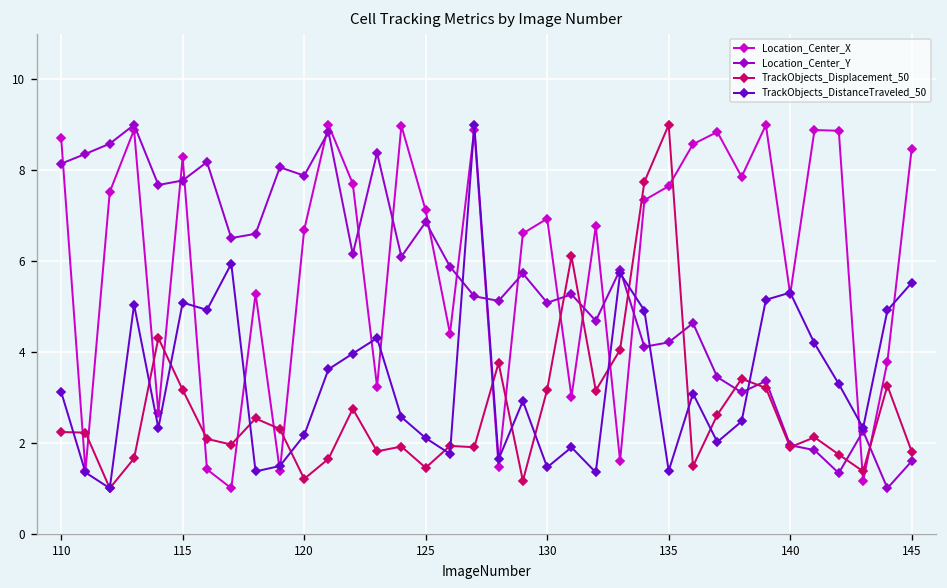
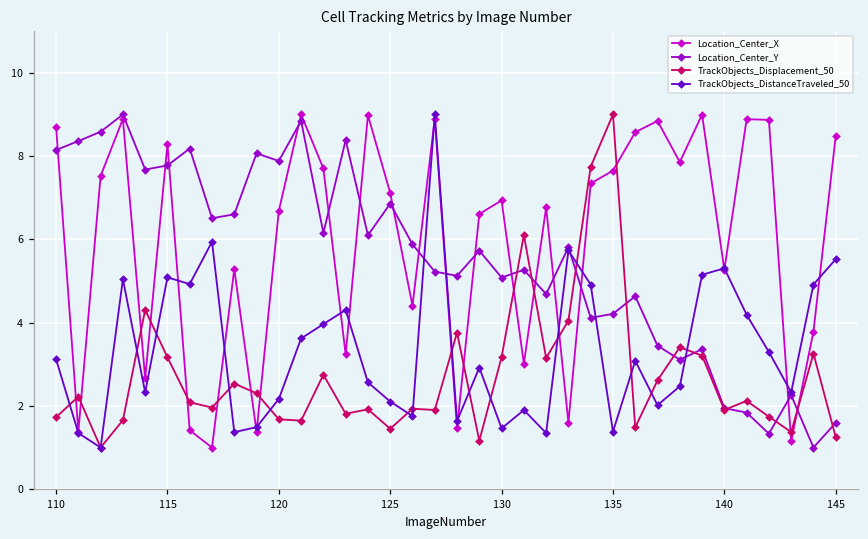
TrackObjects_Displacement_50, 110: 2.2 -> 1.7
TrackObjects_Displacement_50, 120: 1.2 -> 1.7
TrackObjects_Displacement_50, 145: 1.8 -> 1.3
